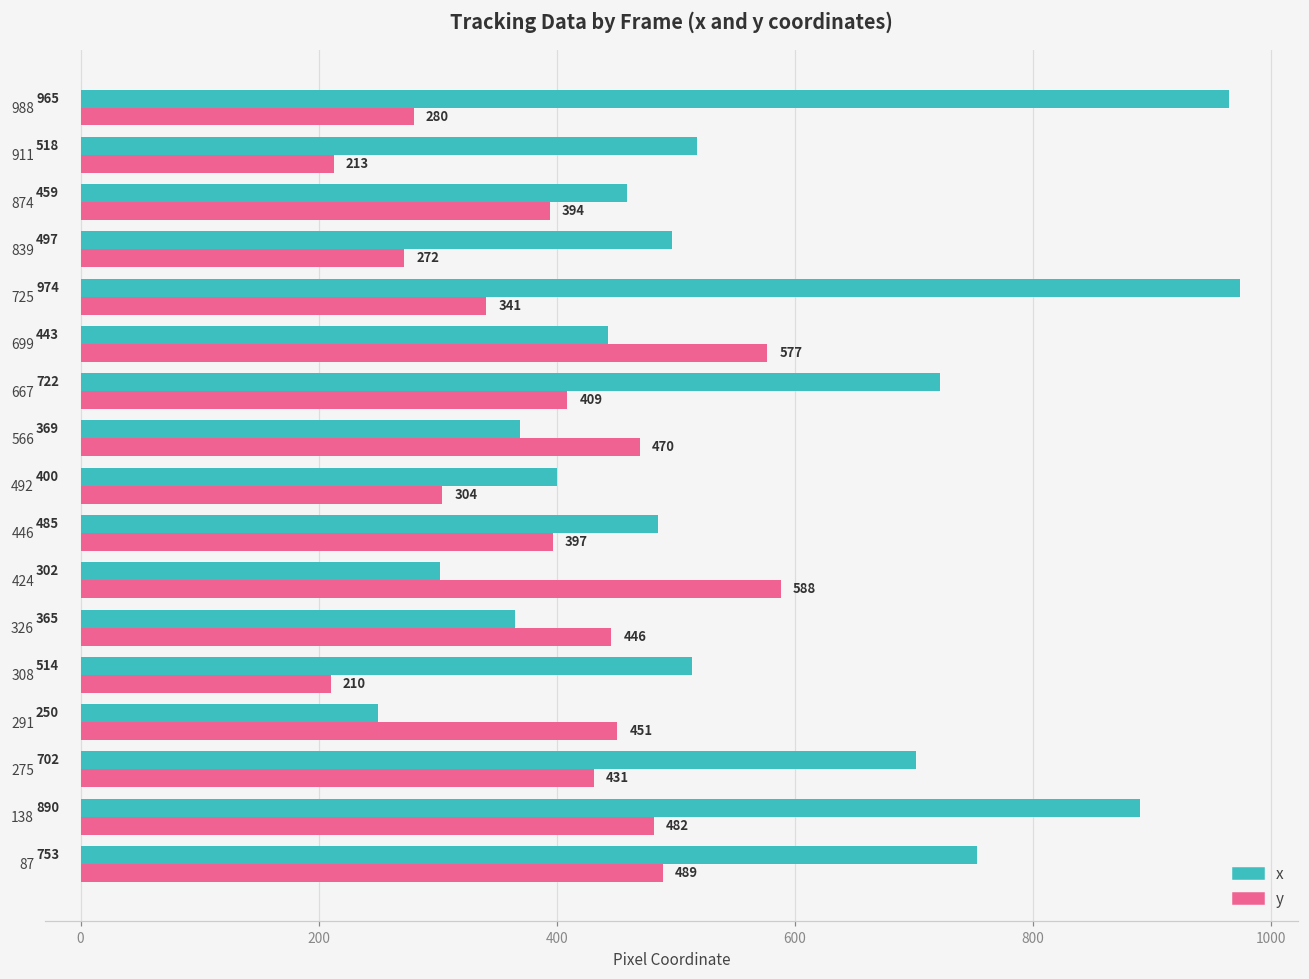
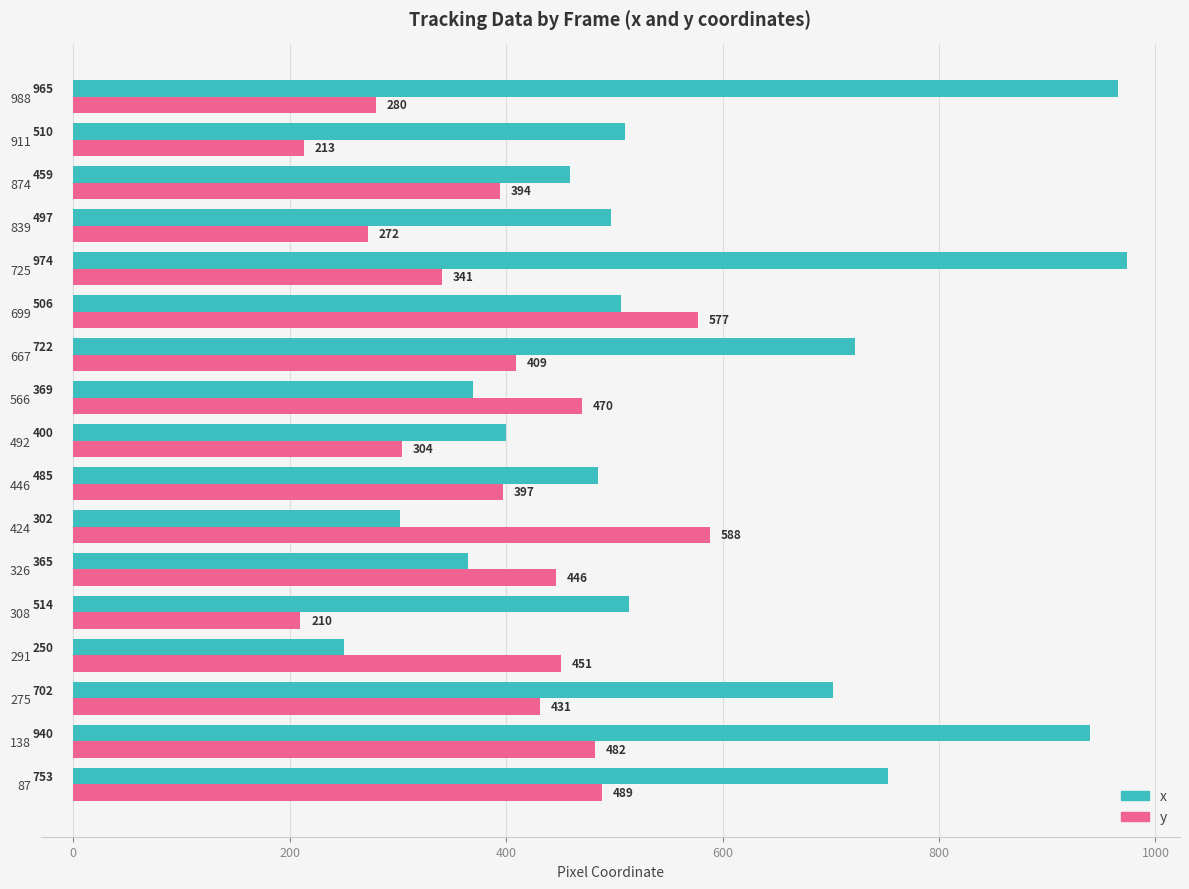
x, 911: 518 -> 510
x, 699: 443 -> 506
x, 138: 890 -> 940
